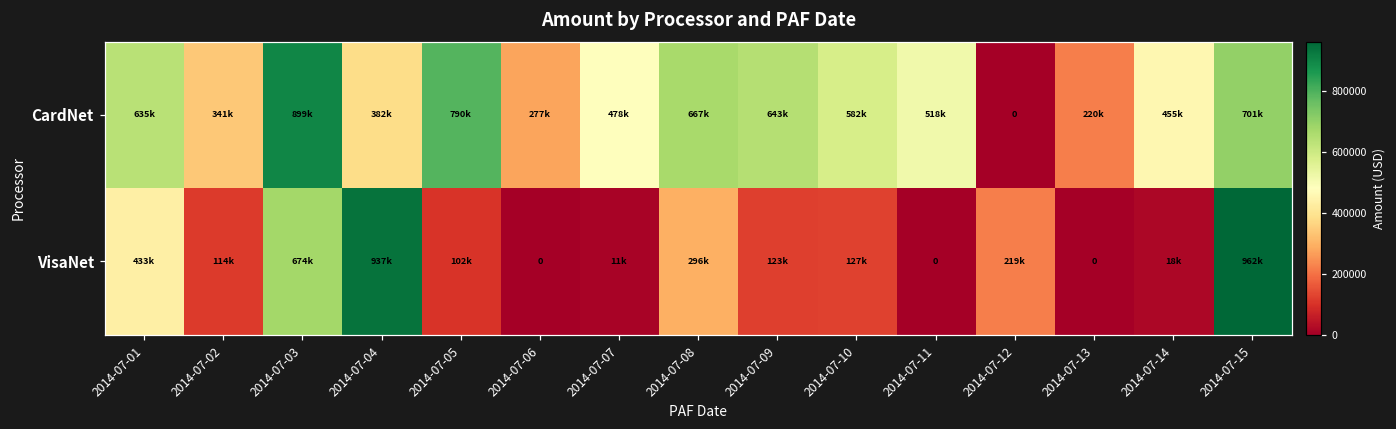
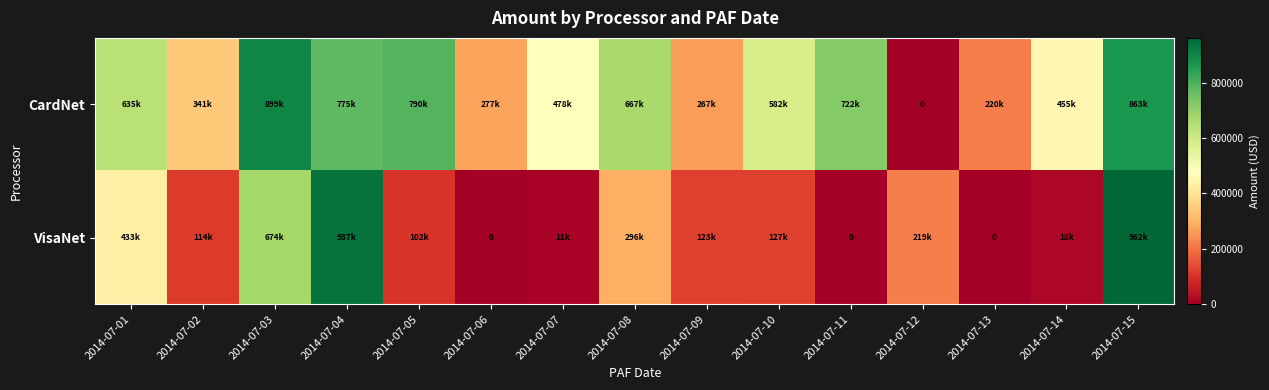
CardNet, 2014-07-04: 382k -> 775k
CardNet, 2014-07-09: 643k -> 267k
CardNet, 2014-07-11: 518k -> 722k
CardNet, 2014-07-15: 701k -> 863k
